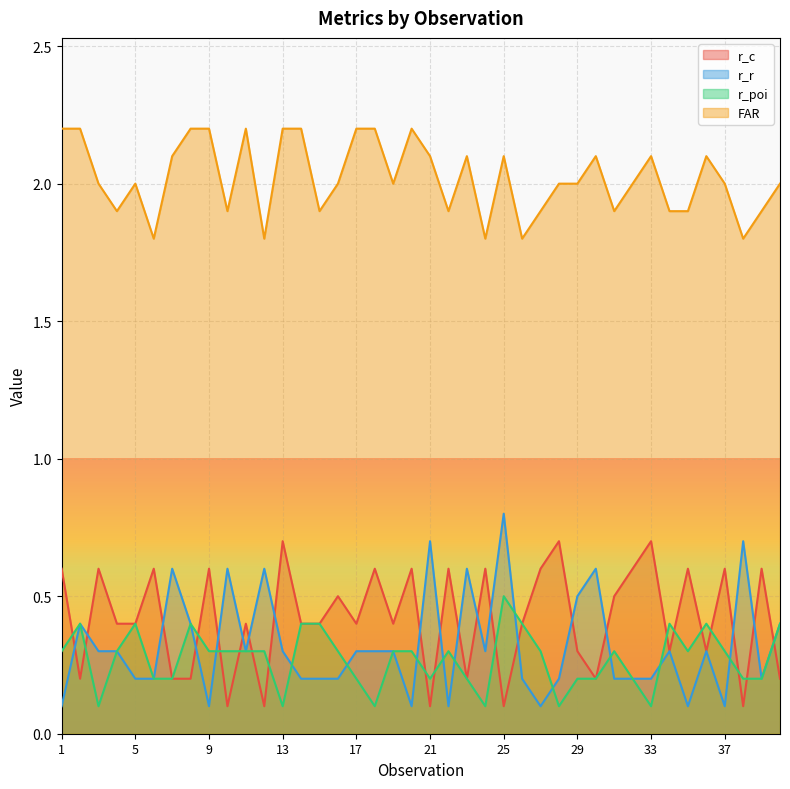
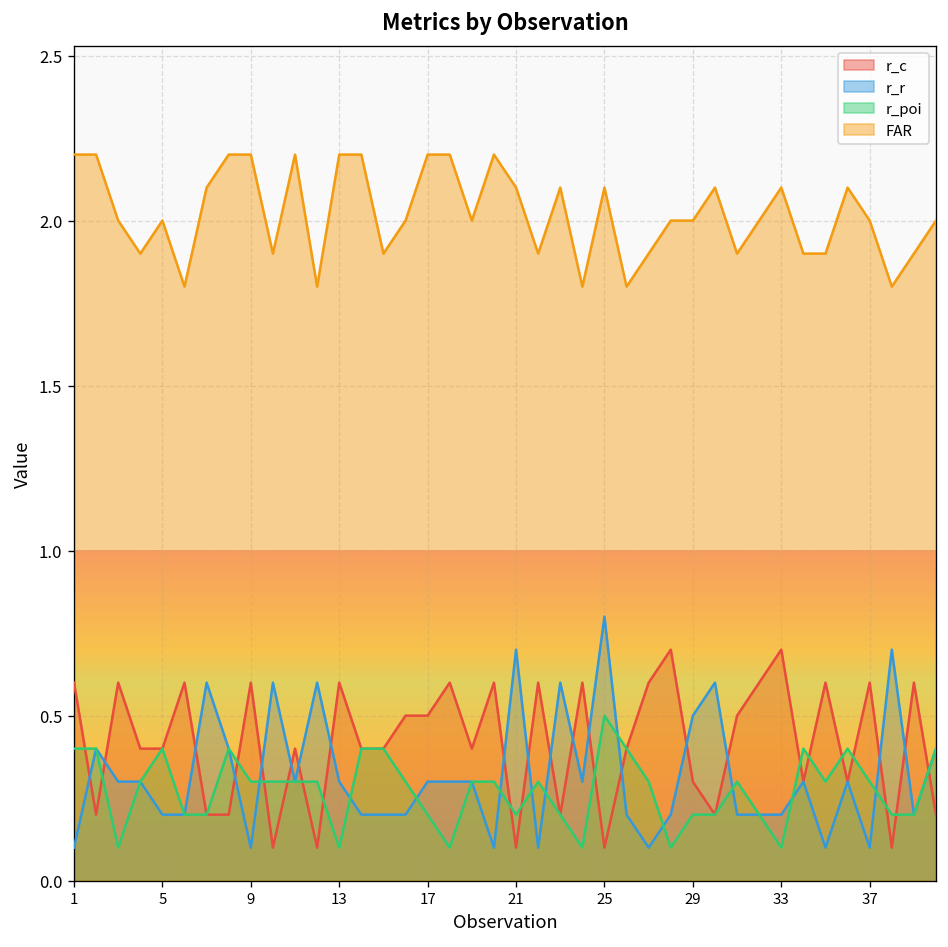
r_poi, 1: 0.3 -> 0.4
r_c, 13: 0.7 -> 0.6
r_c, 17: 0.4 -> 0.5
